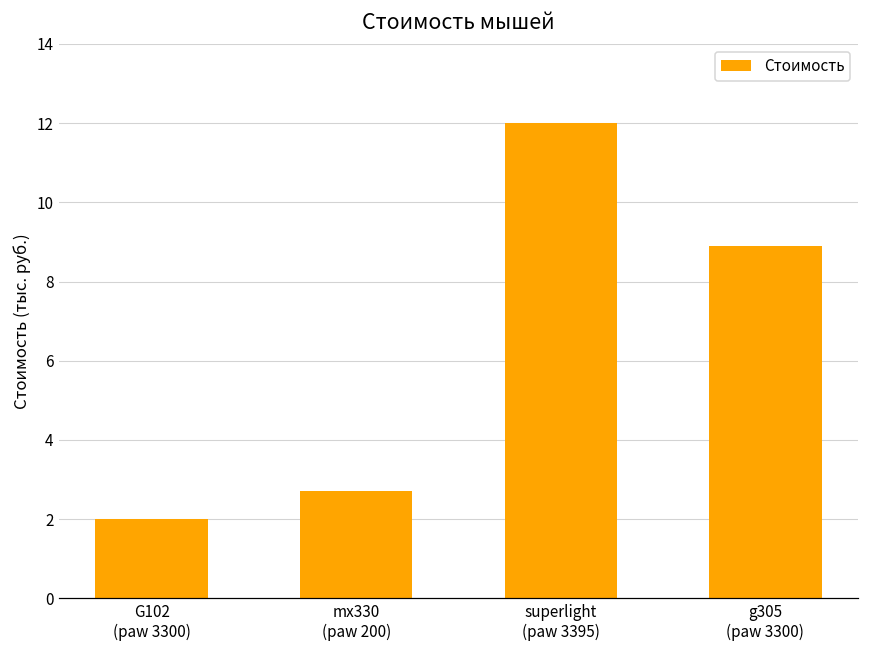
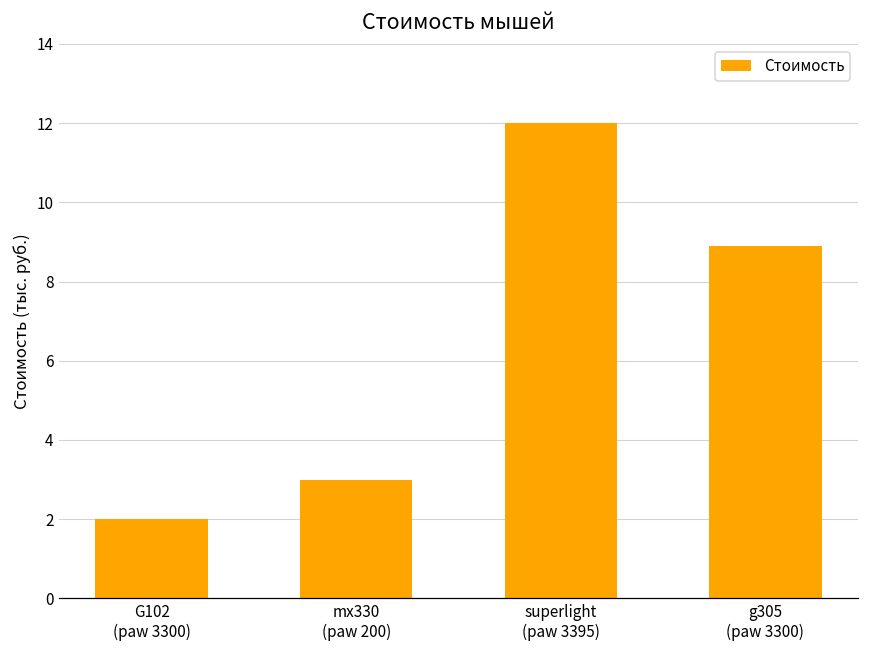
mx330 (paw 200): 2.7 -> 3.0
